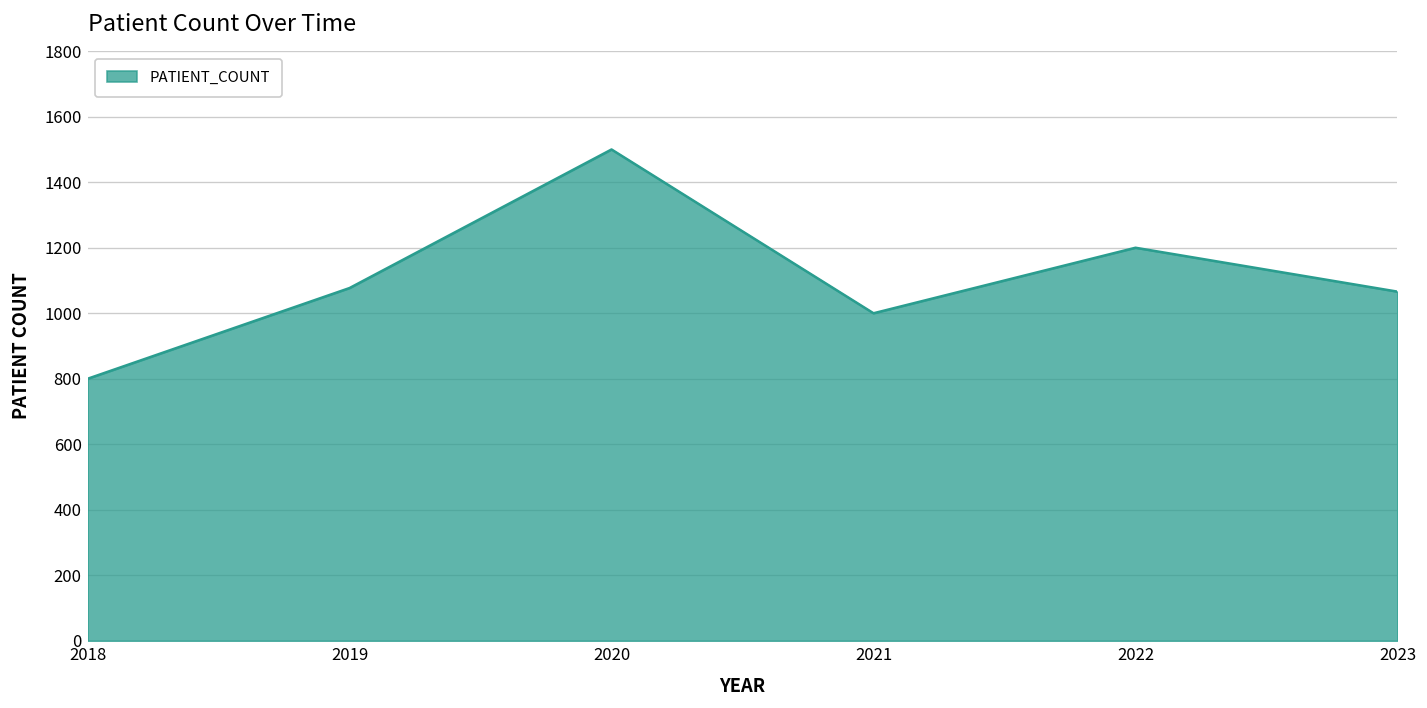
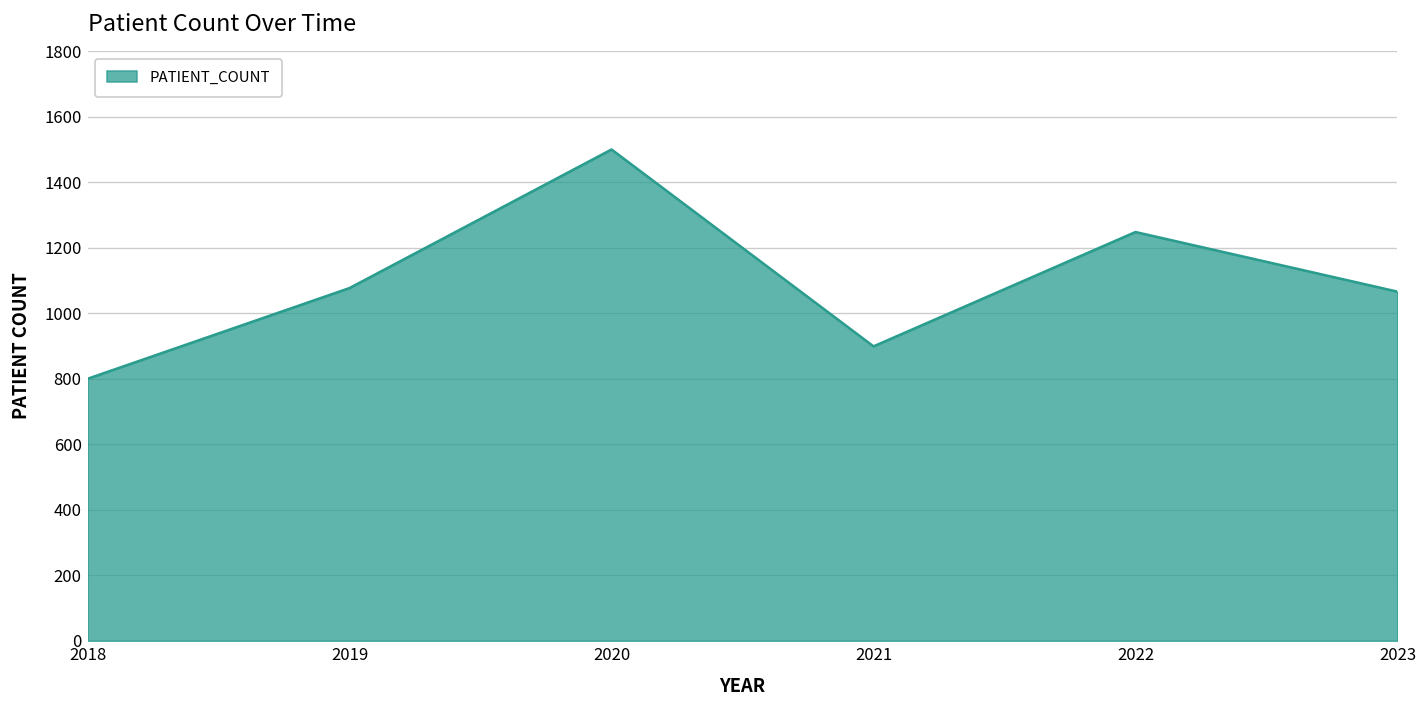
2021: 1000 -> 900
2022: 1200 -> 1250
